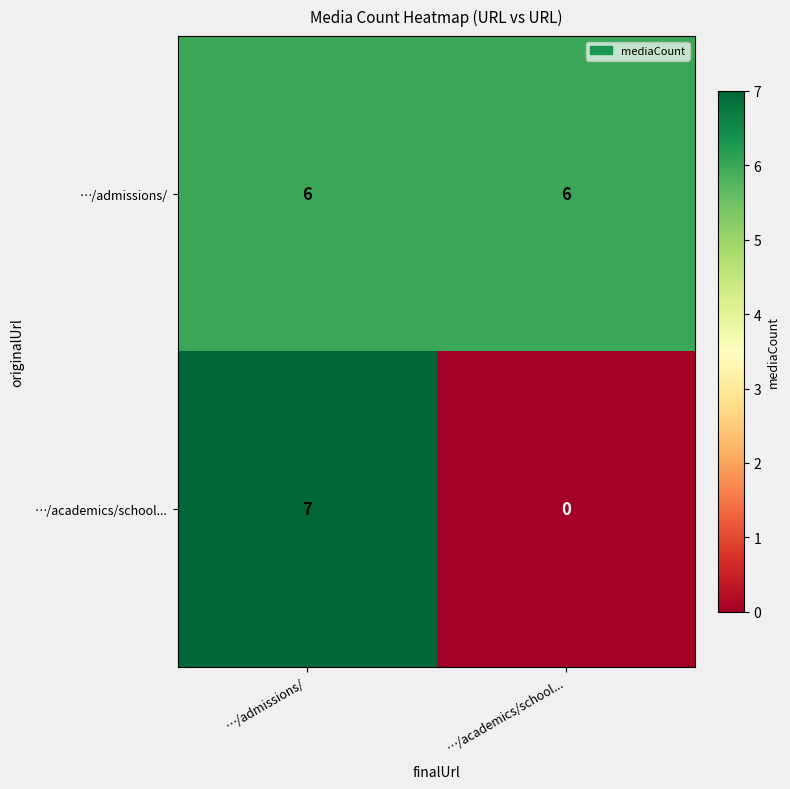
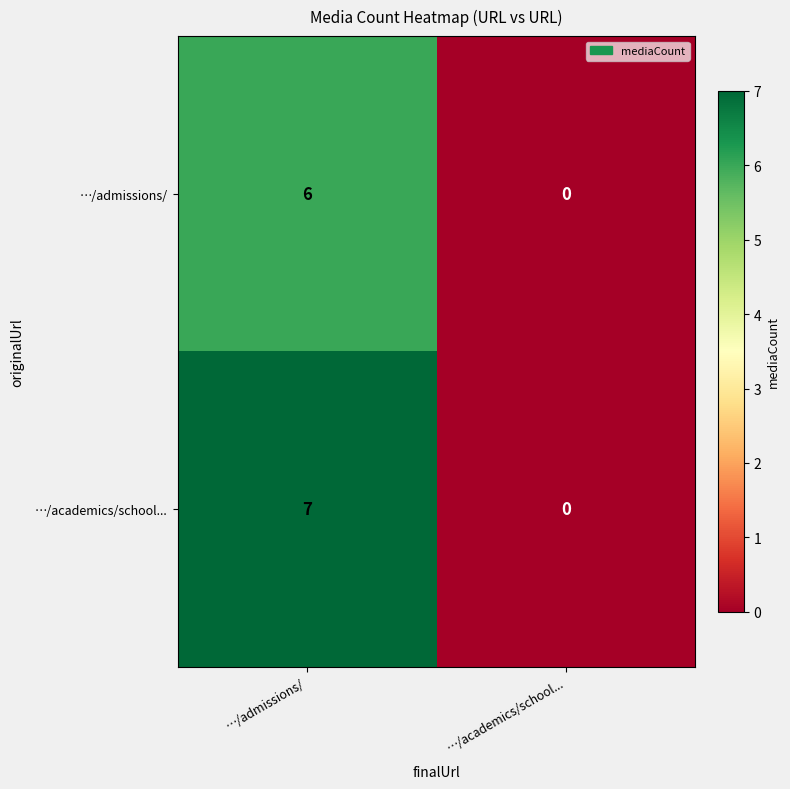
…/admissions/, …/academics/school...: 6 -> 0
